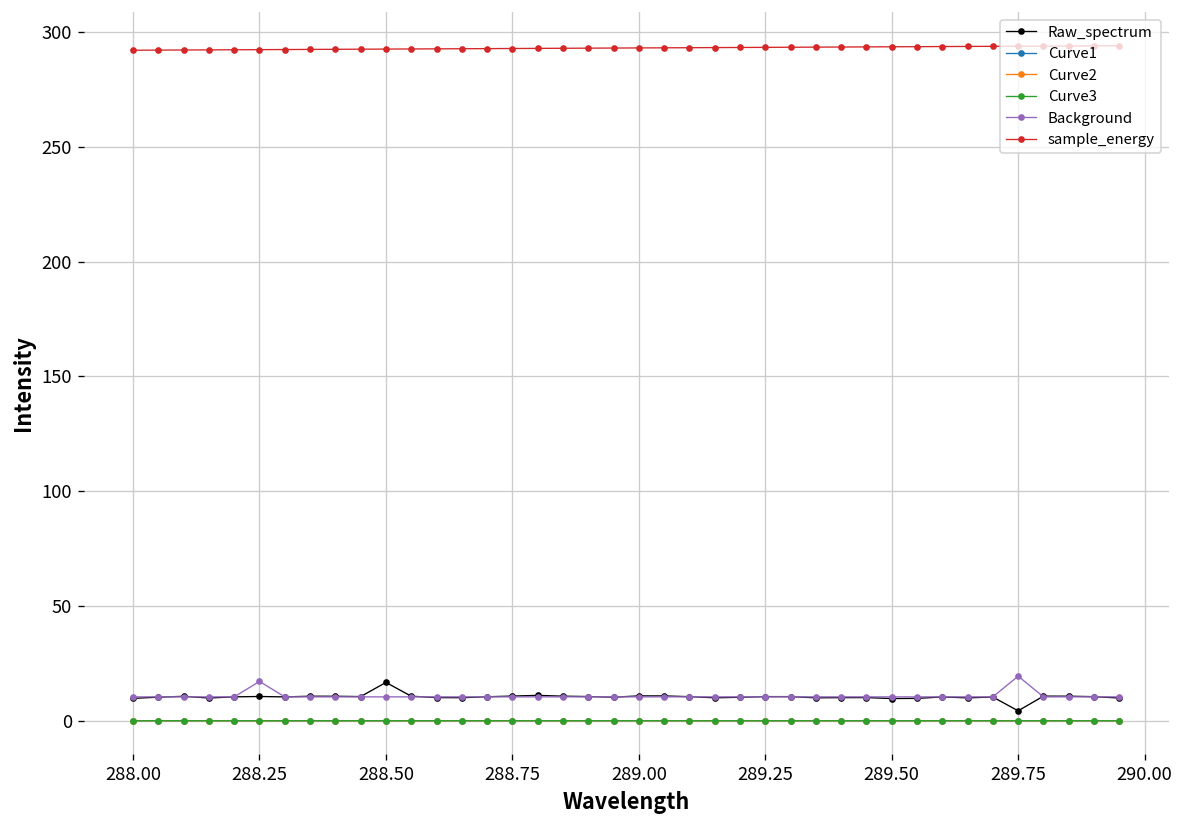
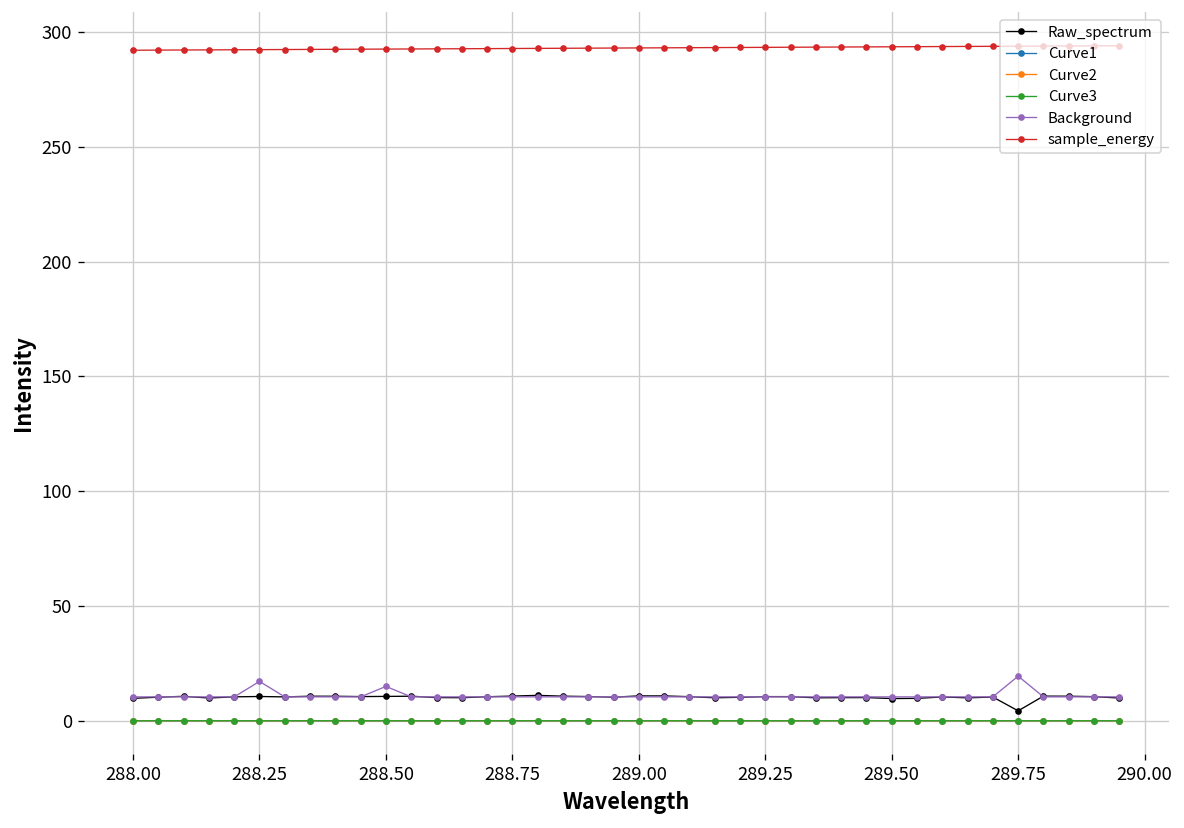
Raw_spectrum, 288.50: 17 -> 11
Background, 288.50: 10 -> 15
